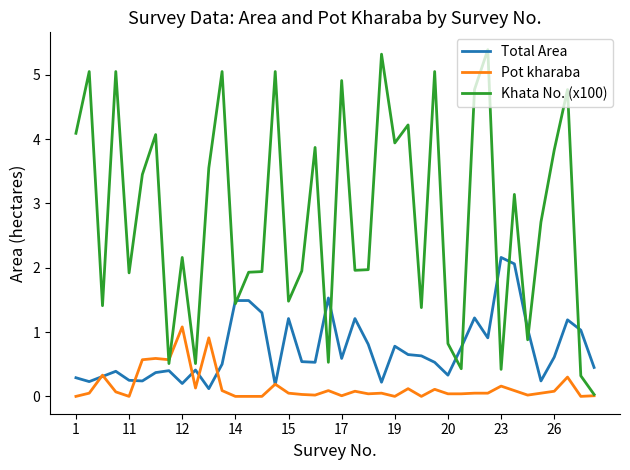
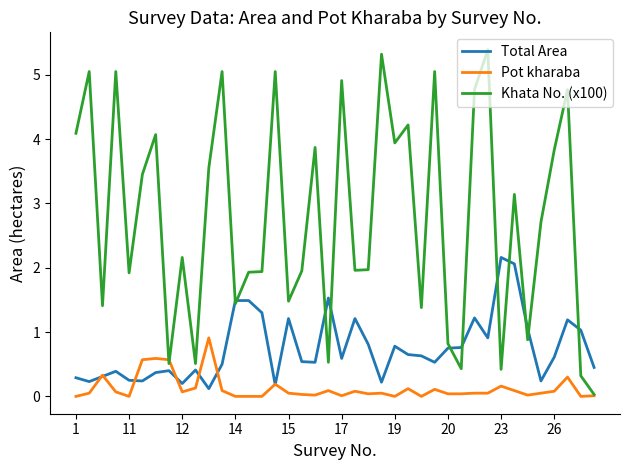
Pot kharaba, 12: 1.1 -> 0.1
Total Area, 20: 0.3 -> 0.8
